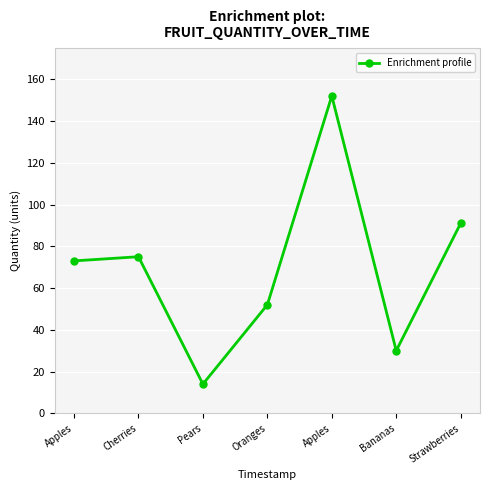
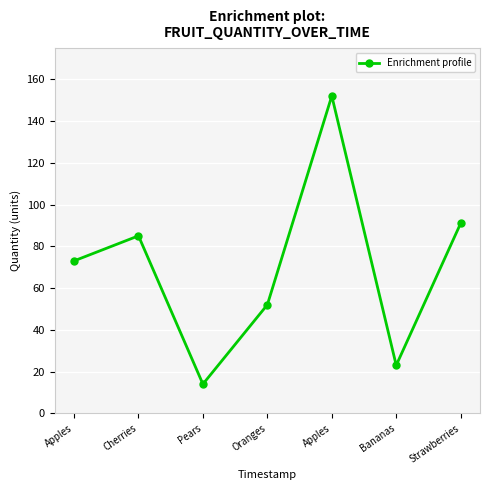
Cherries: 75 -> 85
Bananas: 30 -> 23
